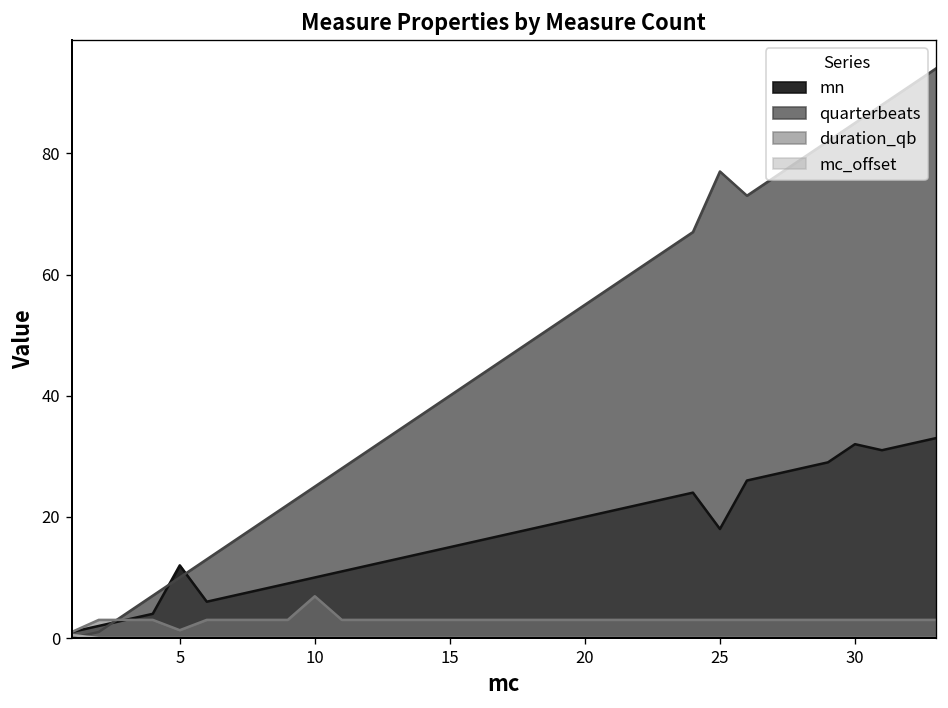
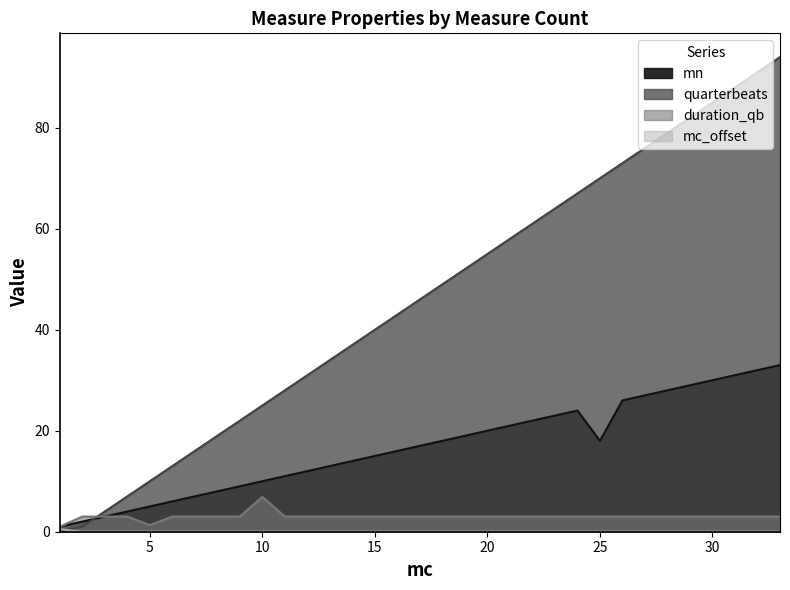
mn, 5: 12 -> 5
quarterbeats, 25: 77 -> 70
mn, 30: 32 -> 30
